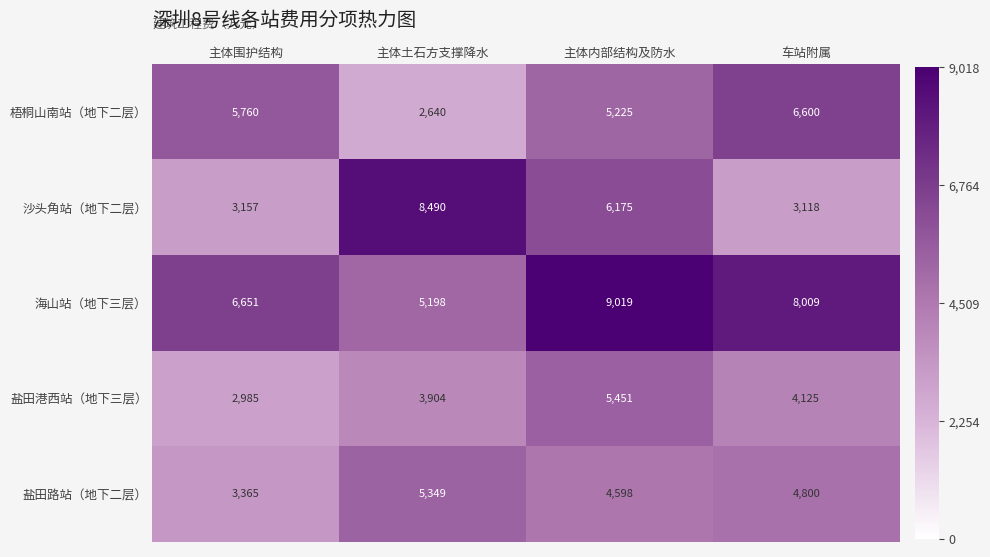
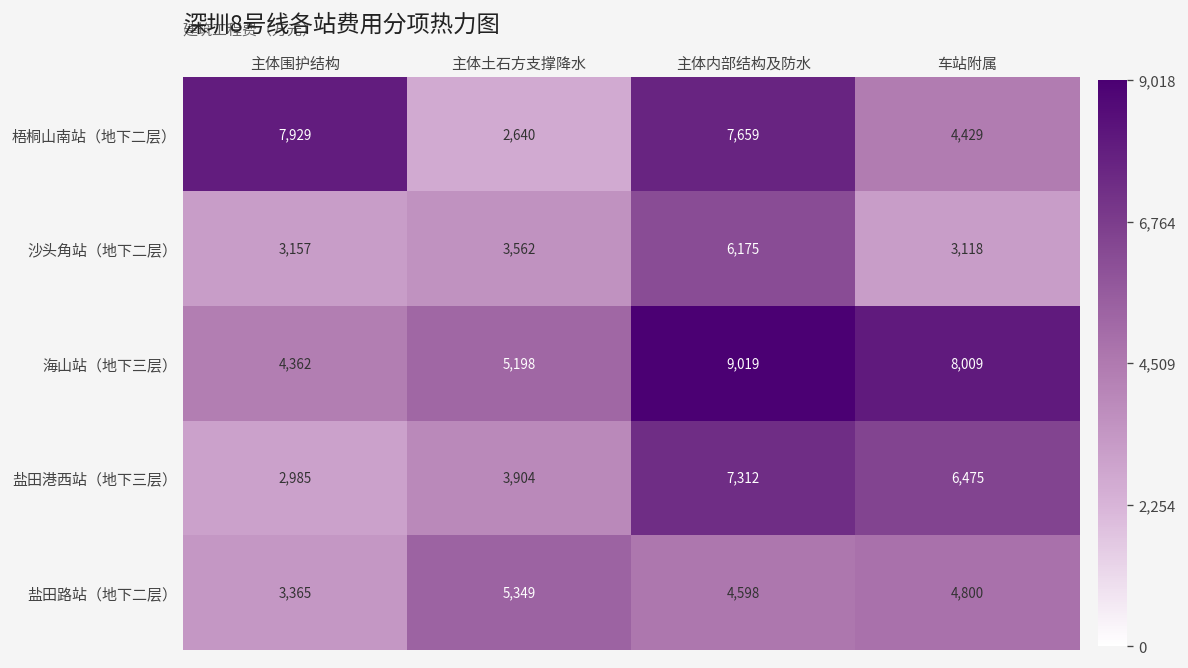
梧桐山南站（地下二层）, 主体围护结构: 5,760 -> 7,929
梧桐山南站（地下二层）, 主体内部结构及防水: 5,225 -> 7,659
梧桐山南站（地下二层）, 车站附属: 6,600 -> 4,429
沙头角站（地下二层）, 主体土石方支撑降水: 8,490 -> 3,562
海山站（地下三层）, 主体围护结构: 6,651 -> 4,362
盐田港西站（地下三层）, 主体内部结构及防水: 5,451 -> 7,312
盐田港西站（地下三层）, 车站附属: 4,125 -> 6,475
